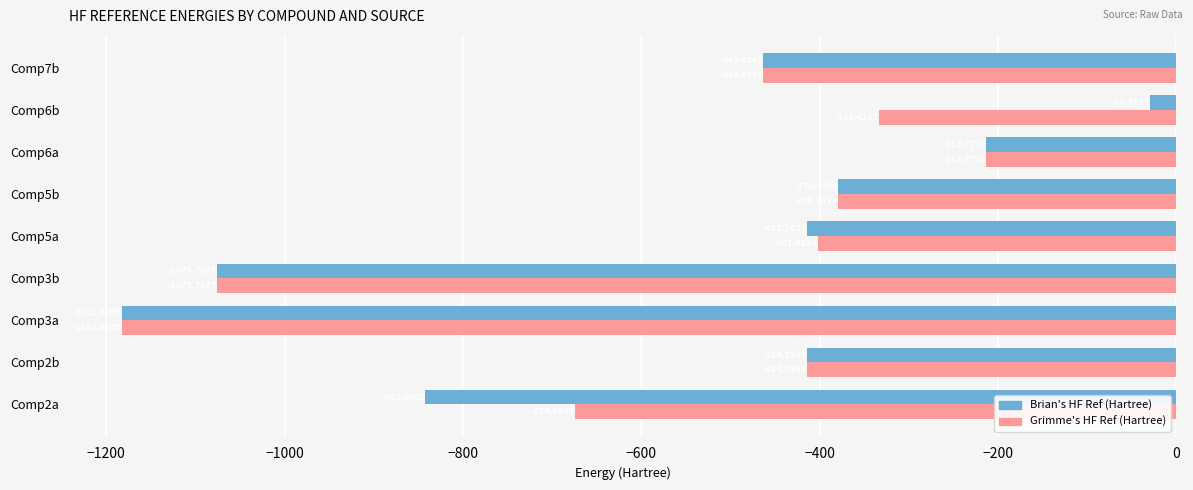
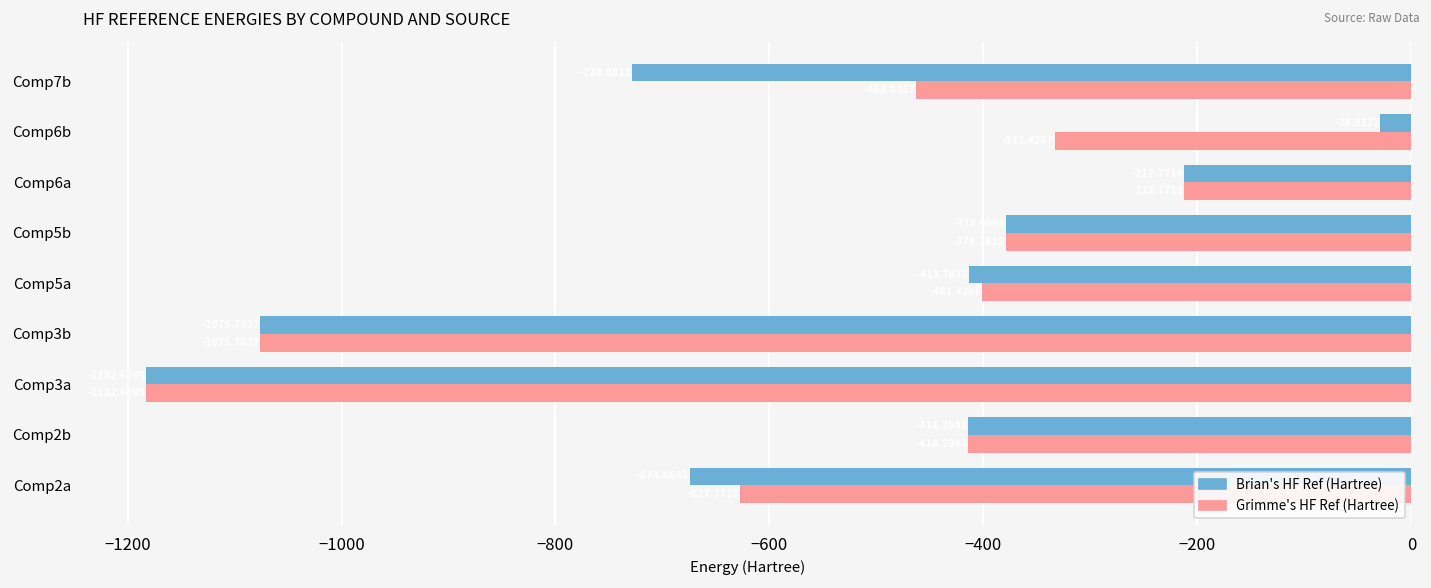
Brian's HF Ref (Hartree), Comp7b: -460 -> -730
Brian's HF Ref (Hartree), Comp2a: -840 -> -670
Grimme's HF Ref (Hartree), Comp2a: -670 -> -630
